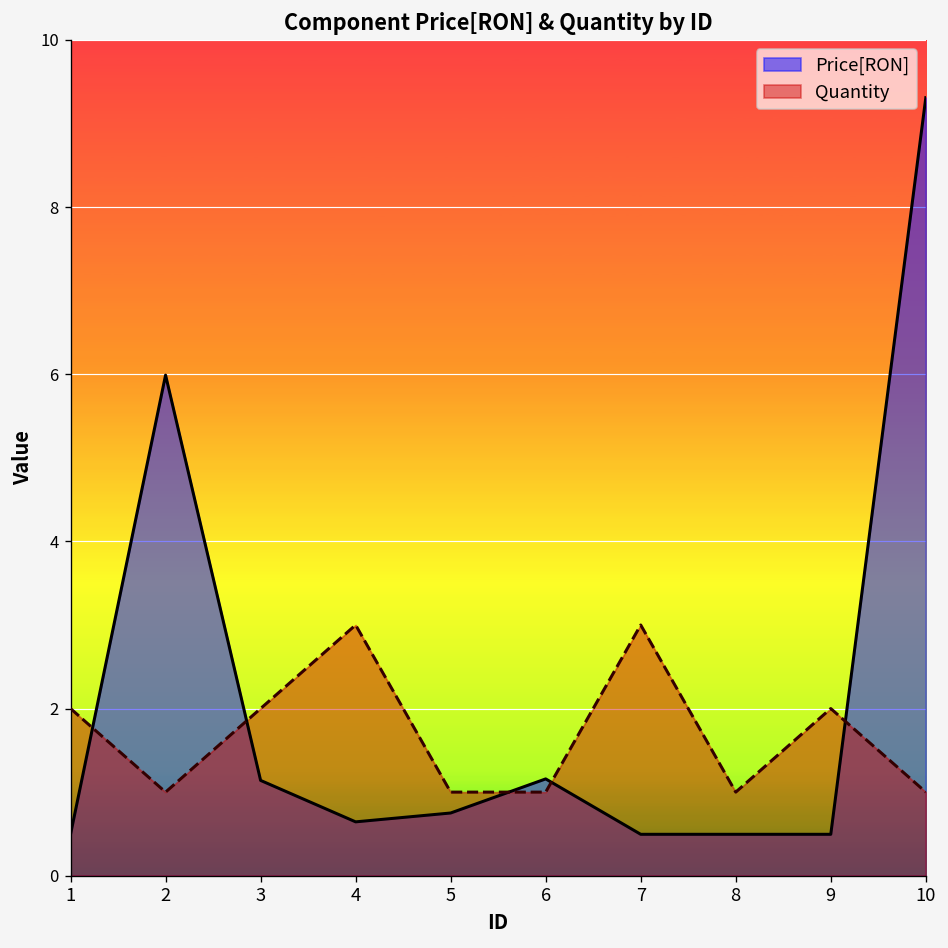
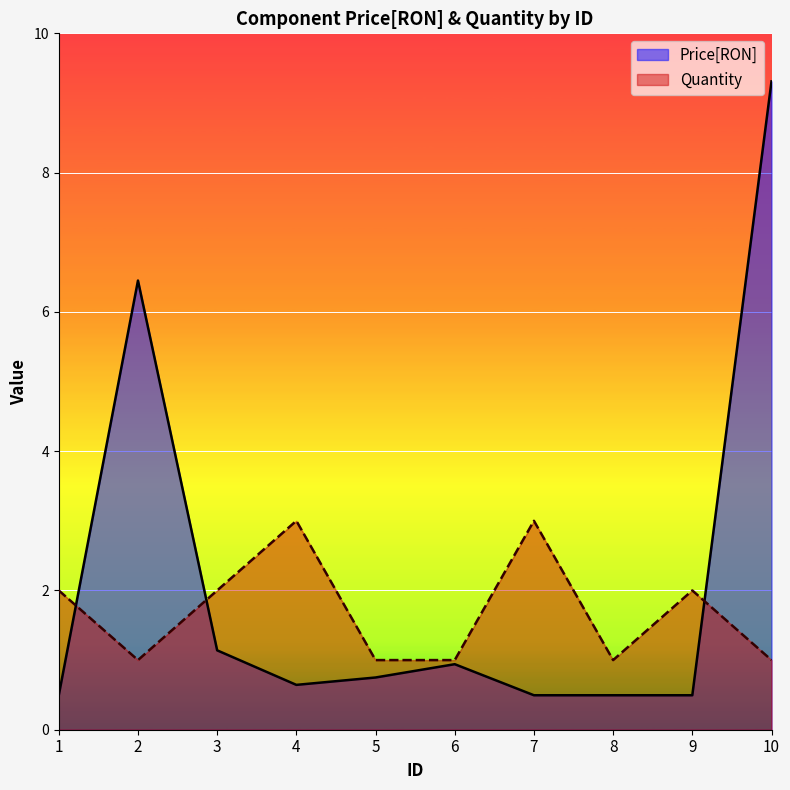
Price[RON], 2: 6.0 -> 6.5
Price[RON], 6: 1.2 -> 0.9
